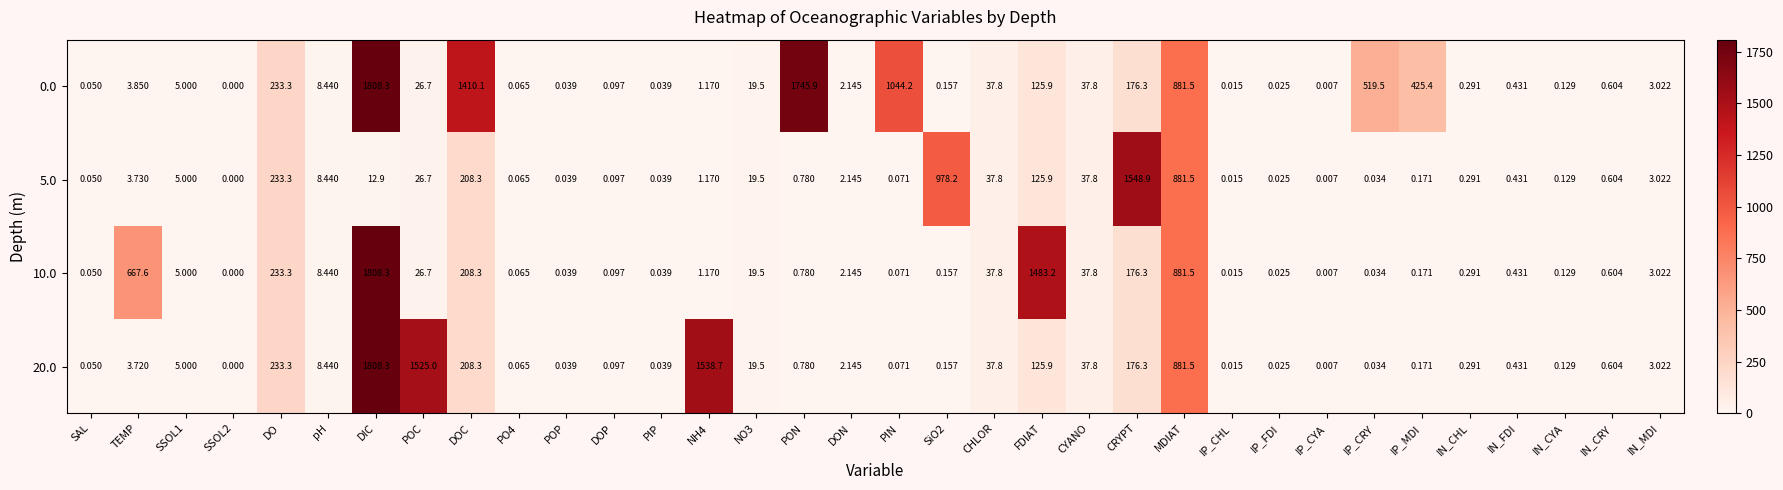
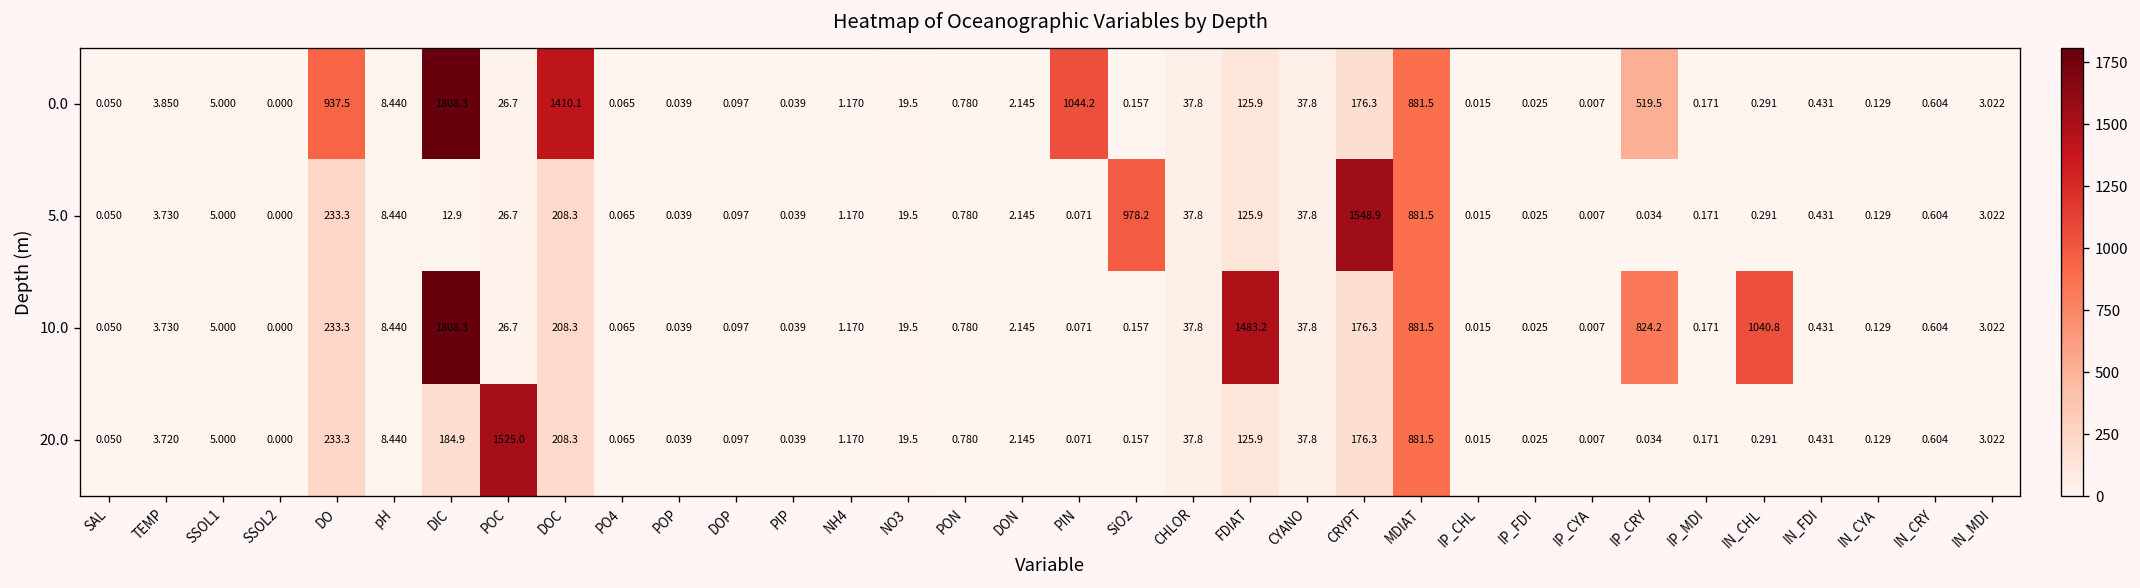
0.0, DO: 233.3 -> 937.5
0.0, PON: 1745.9 -> 0.780
0.0, IP_MDI: 425.4 -> 0.171
10.0, TEMP: 667.6 -> 3.730
10.0, IP_CRY: 0.034 -> 824.2
10.0, IN_CHL: 0.291 -> 1040.8
20.0, DIC: 1808.3 -> 184.9
20.0, NH4: 1538.7 -> 1.170
